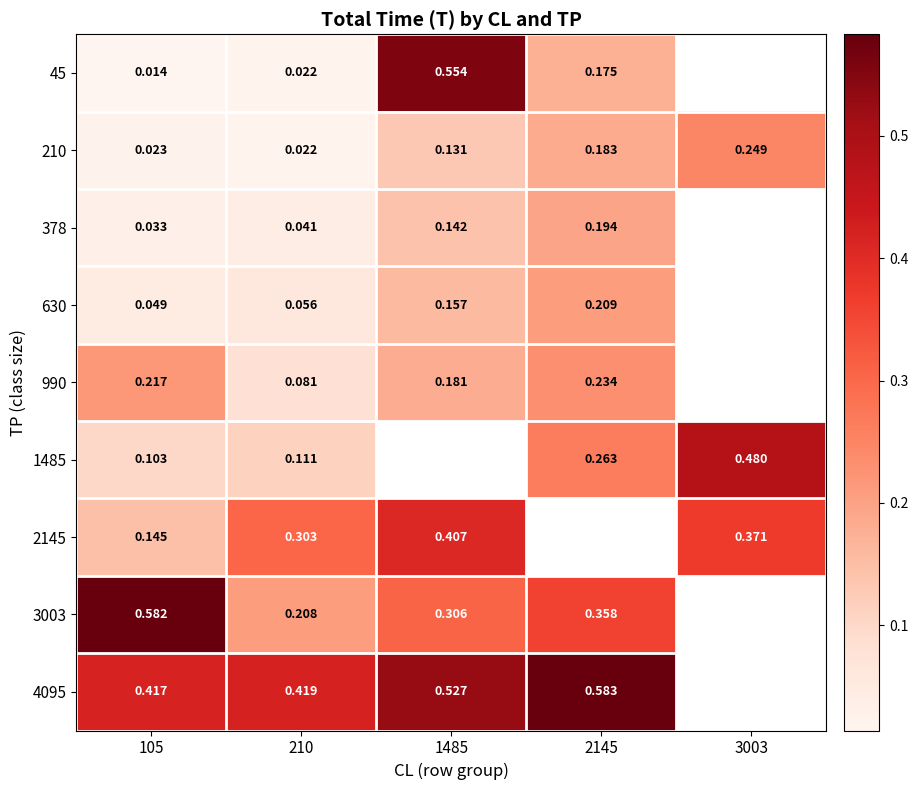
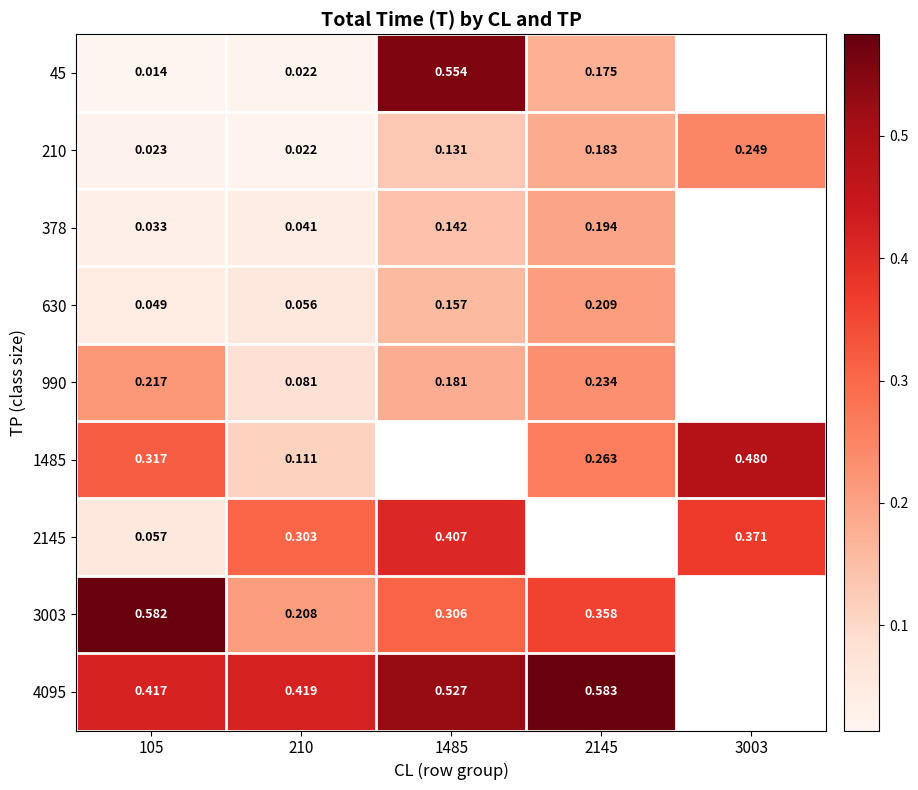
1485, 105: 0.103 -> 0.317
2145, 105: 0.145 -> 0.057
